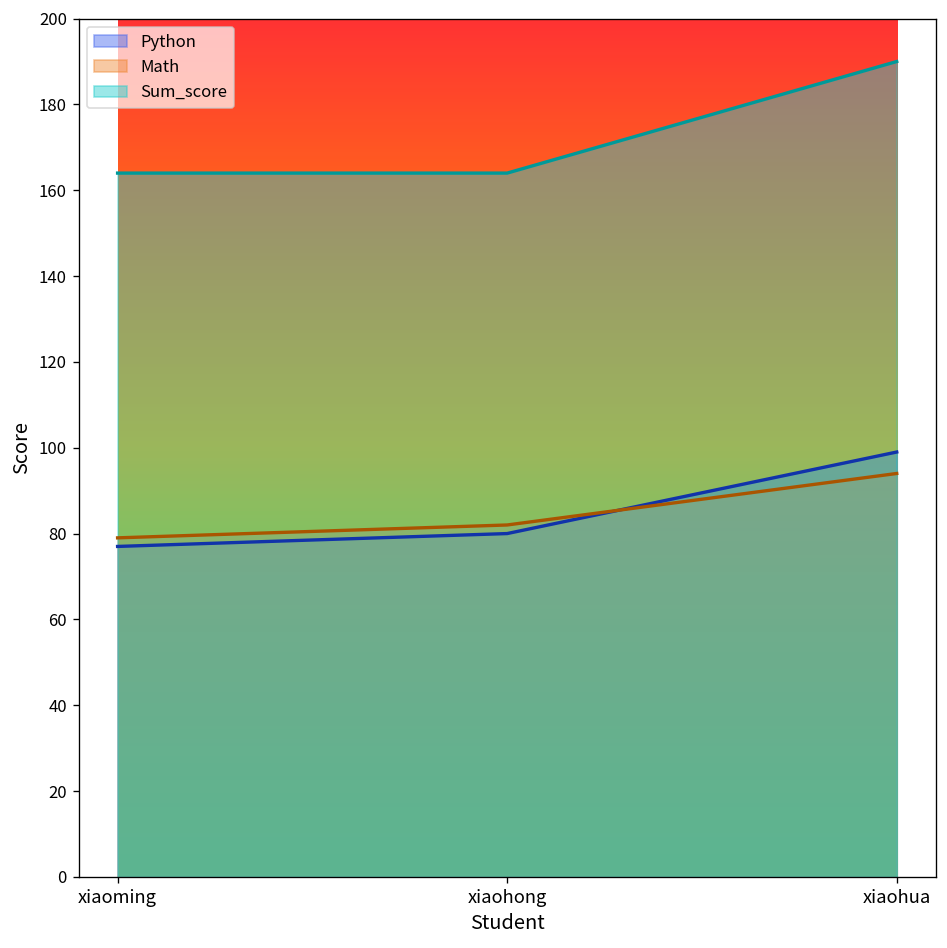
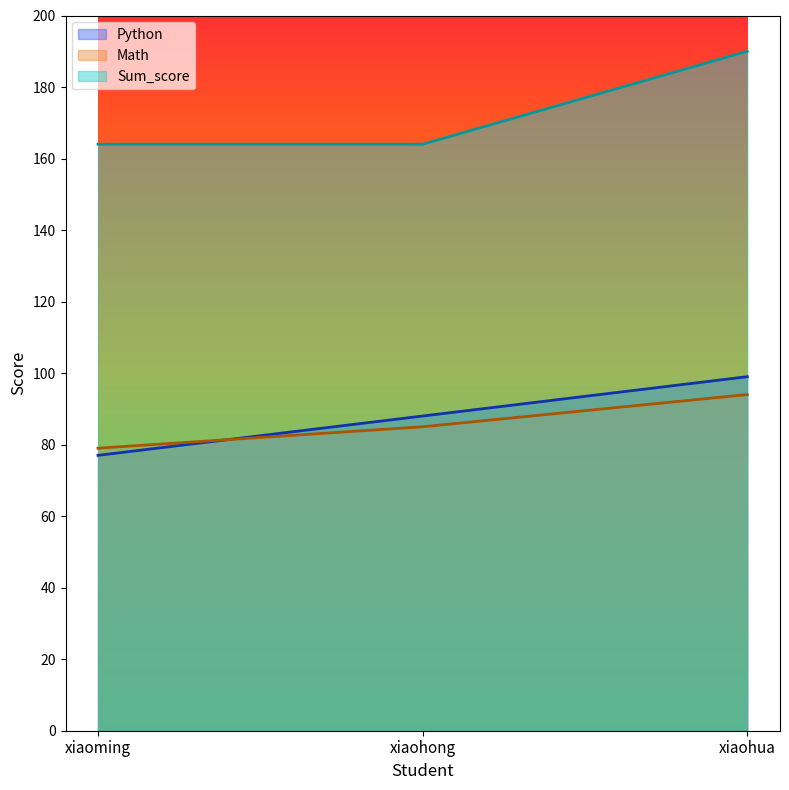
Python, xiaohong: 80 -> 88
Math, xiaohong: 82 -> 85
